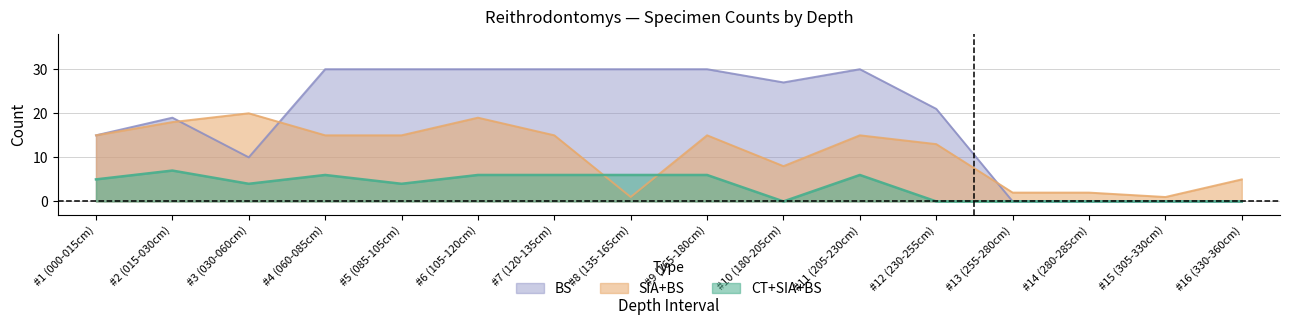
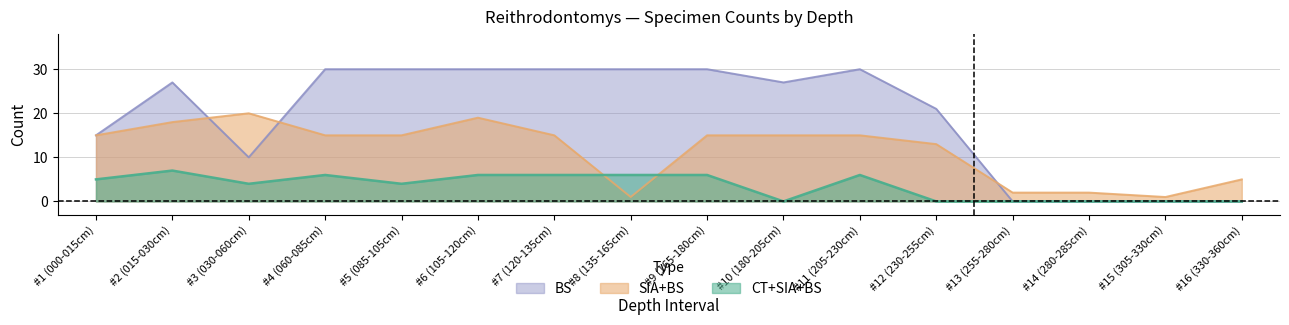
BS, #2 (015-030cm): 19 -> 27
SIA+BS, #10 (180-205cm): 8 -> 15
